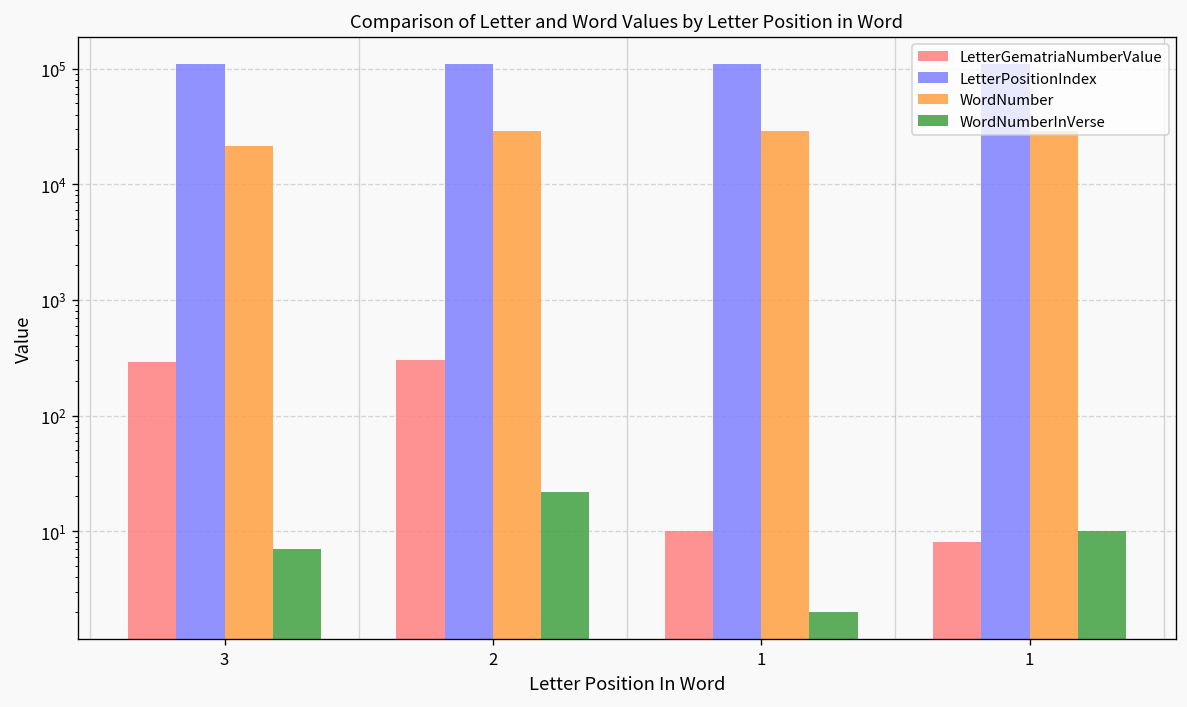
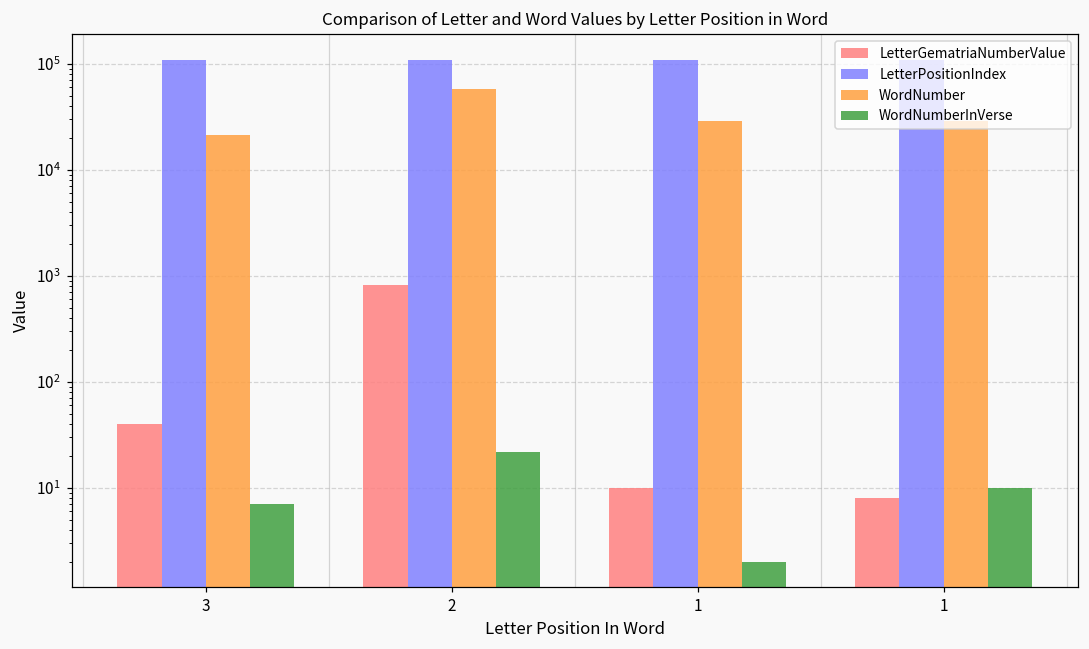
LetterGematriaNumberValue, 3: 290 -> 40
LetterGematriaNumberValue, 2: 300 -> 800
WordNumber, 2: 29000 -> 60000
